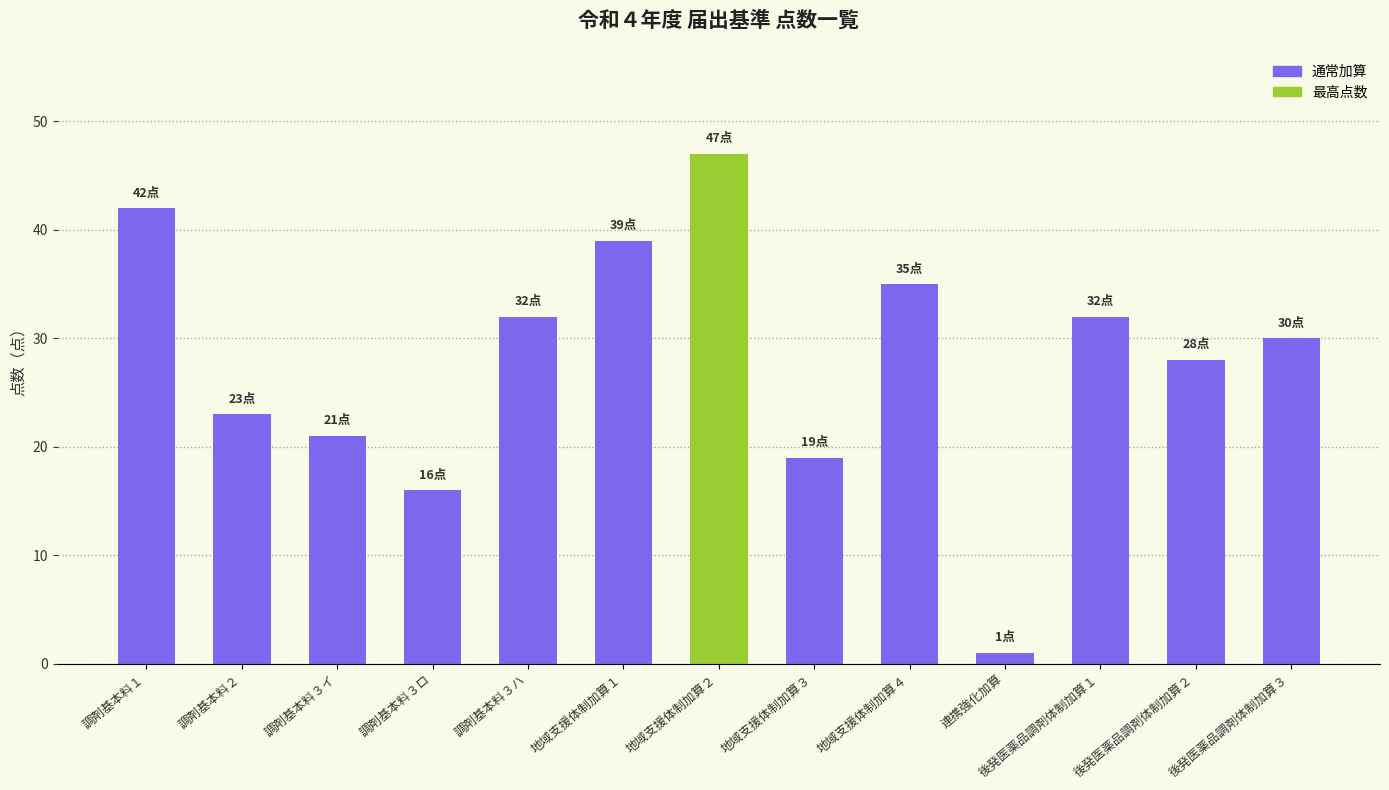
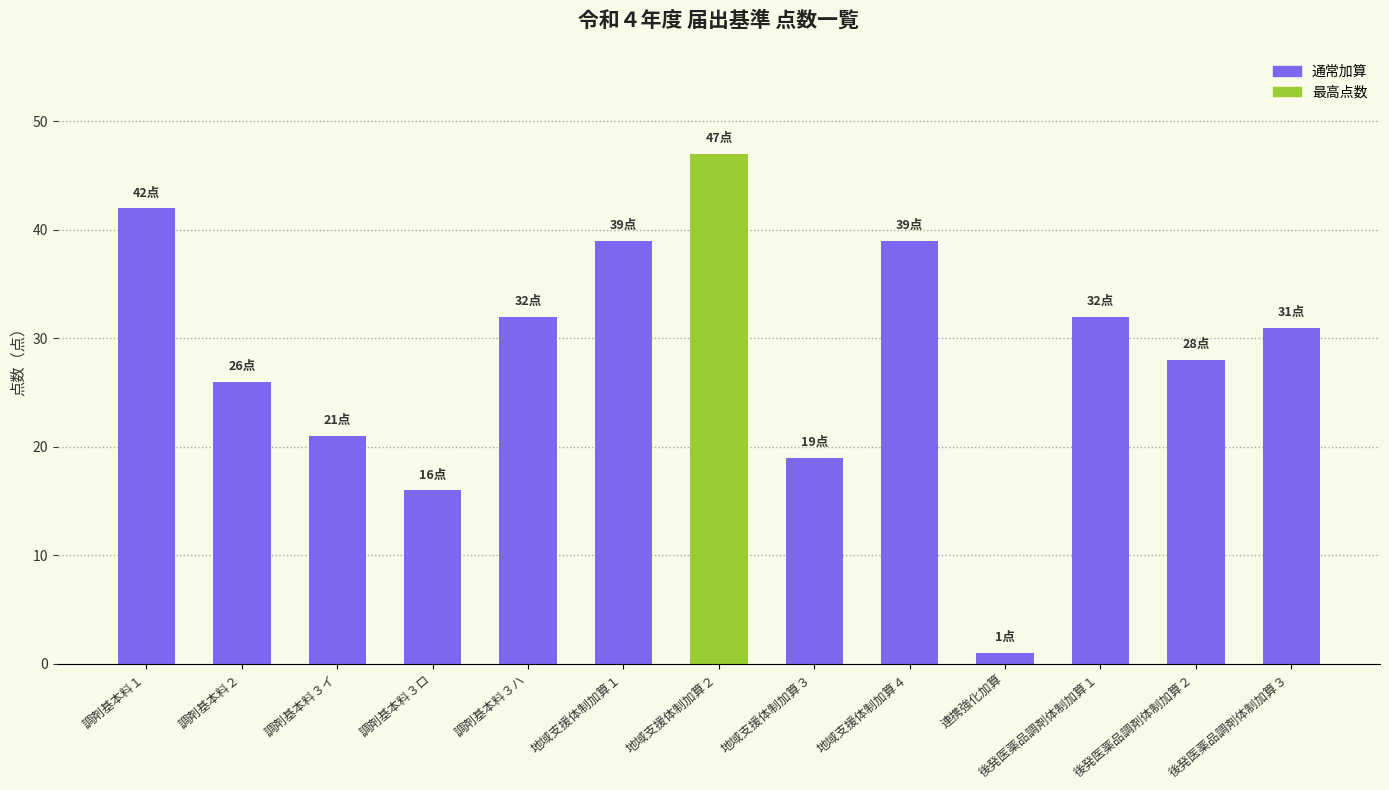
調剤基本料２: 23点 -> 26点
地域支援体制加算４: 35点 -> 39点
後発医薬品調剤体制加算３: 30点 -> 31点
